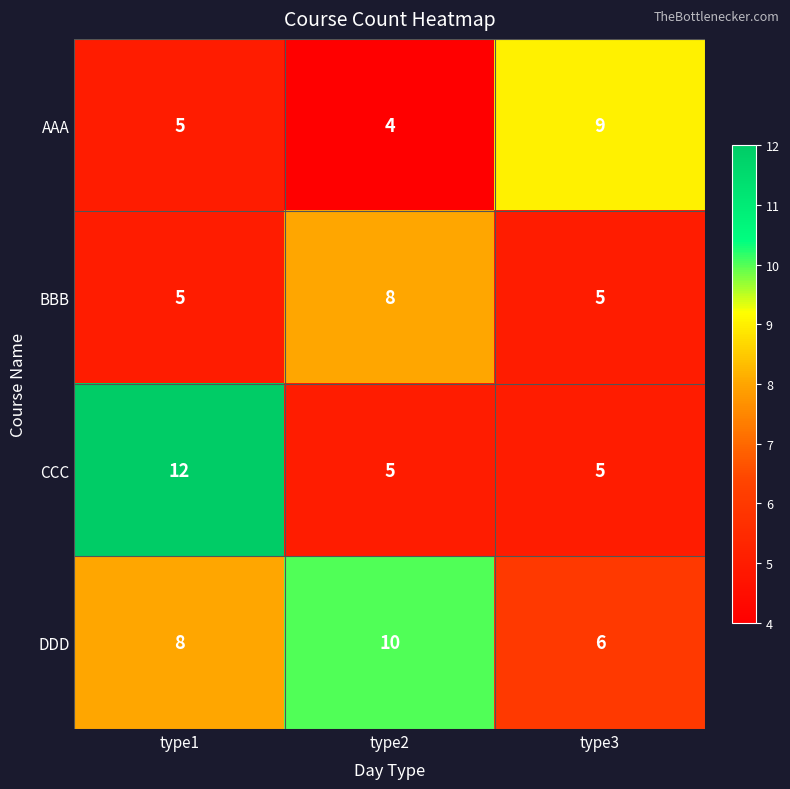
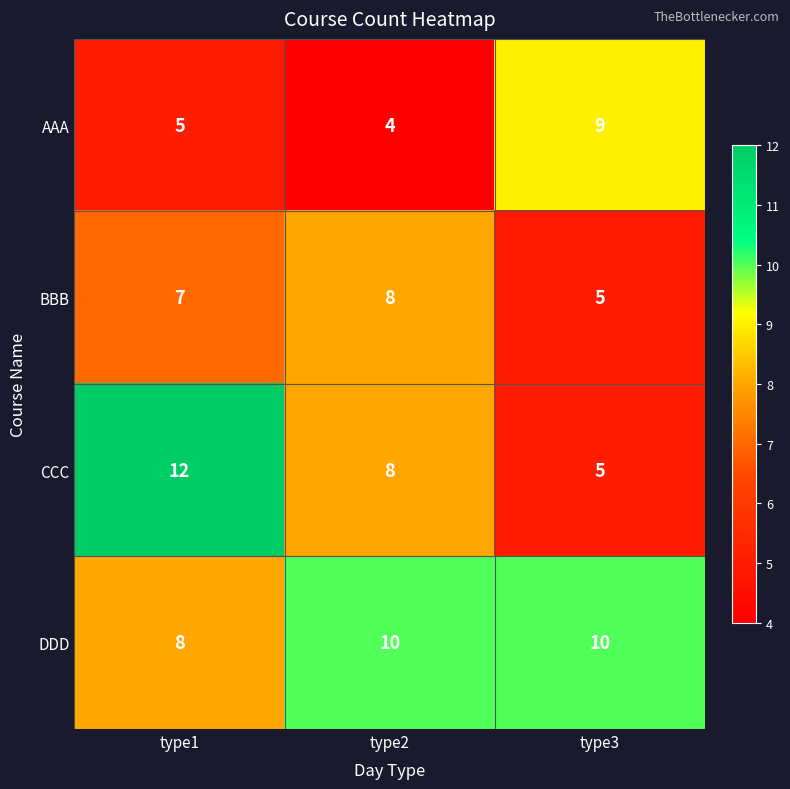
BBB, type1: 5 -> 7
CCC, type2: 5 -> 8
DDD, type3: 6 -> 10
